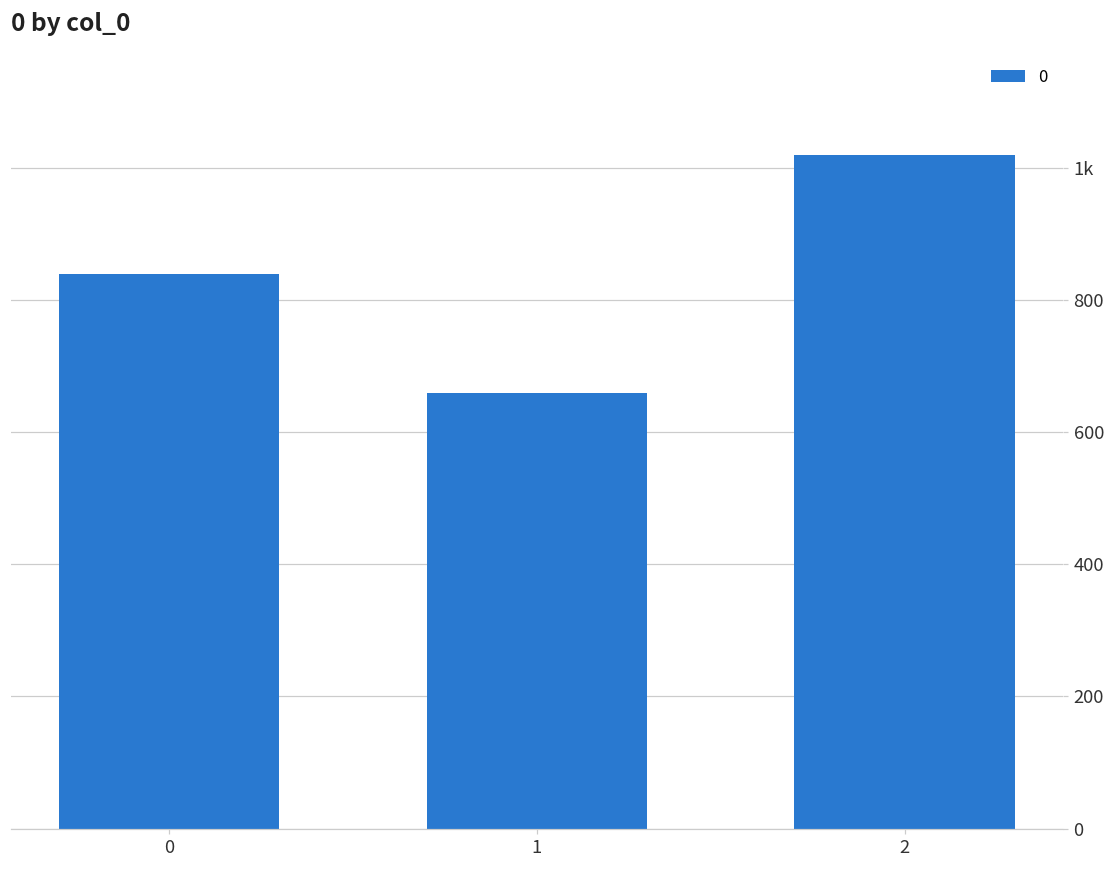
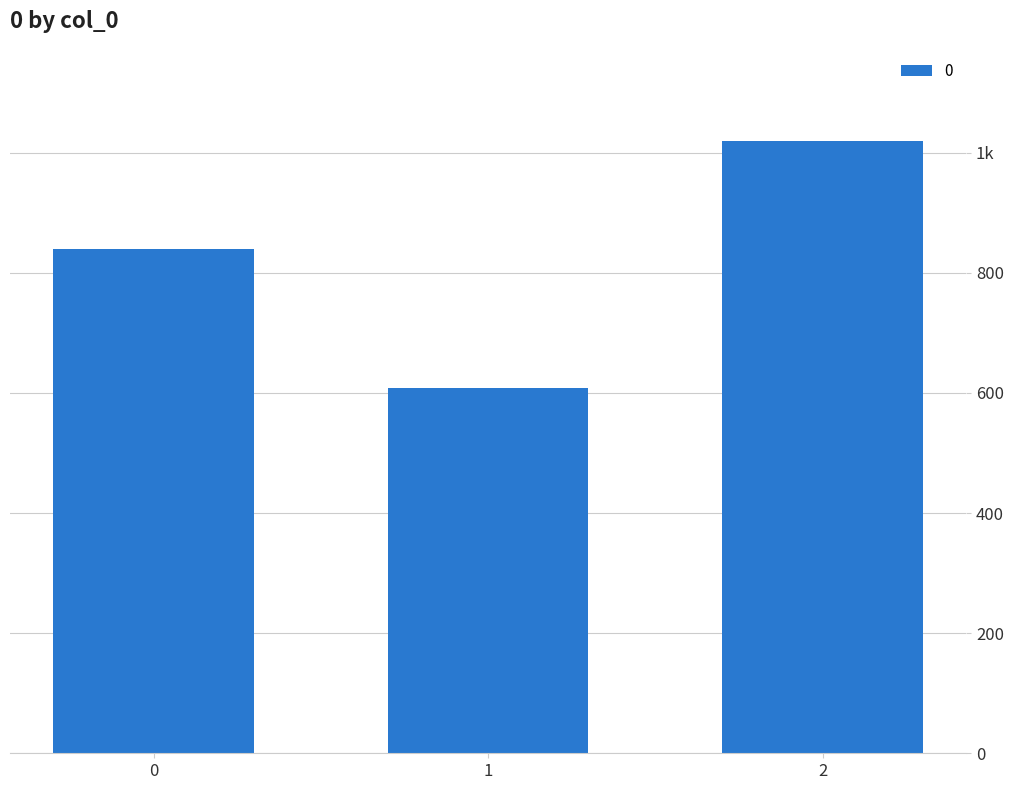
1: 660 -> 610
